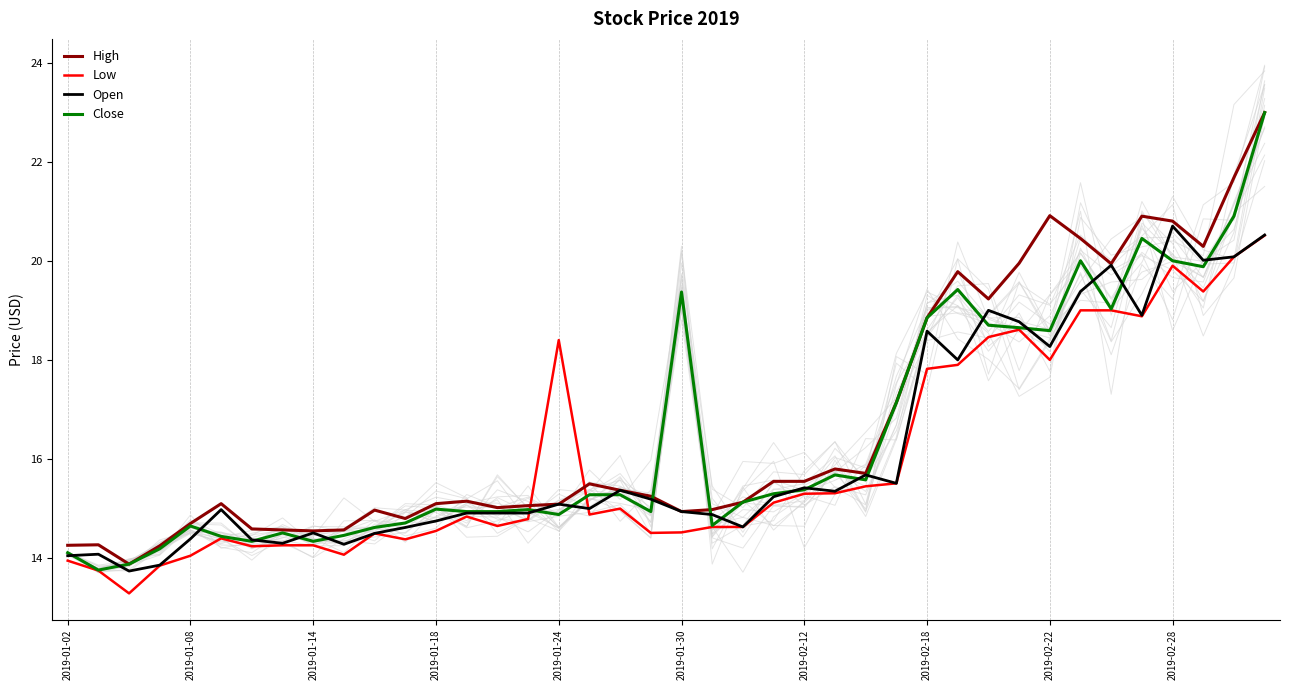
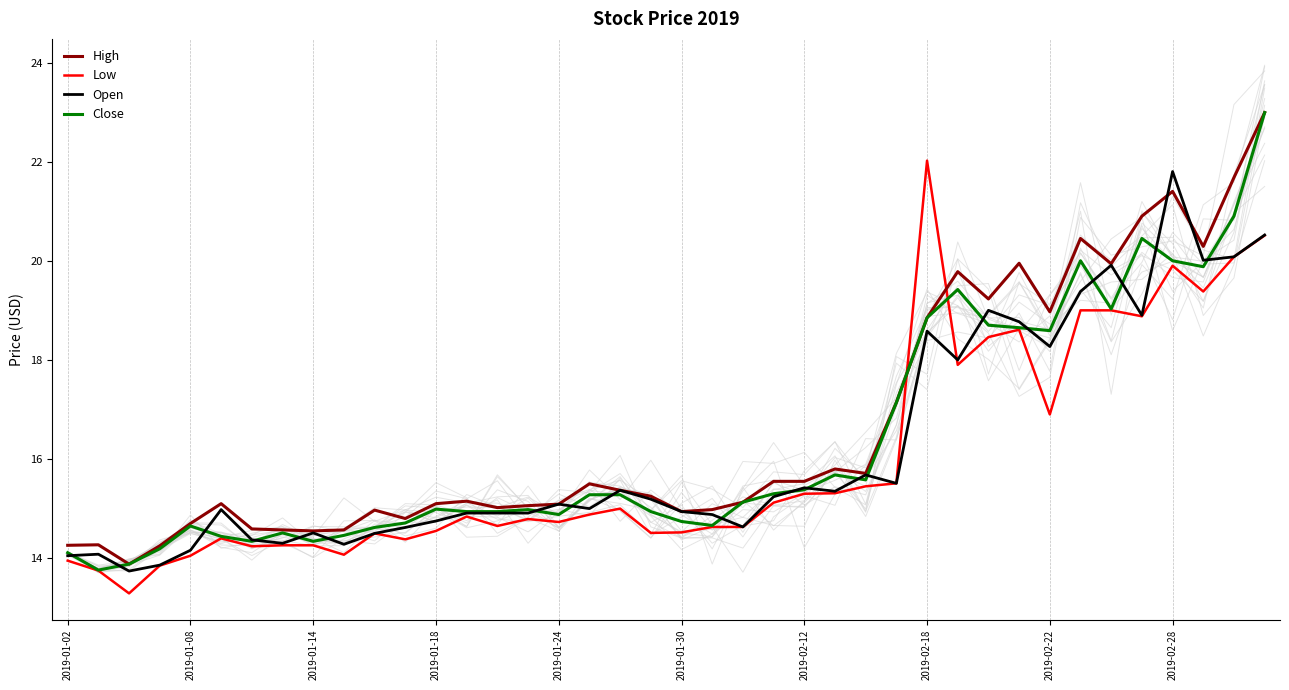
Open, 2019-01-08: 14.4 -> 14.2
Low, 2019-01-24: 18.4 -> 14.7
Close, 2019-01-30: 19.4 -> 14.7
Low, 2019-02-18: 17.8 -> 22.0
High, 2019-02-22: 20.9 -> 19.0
Low, 2019-02-22: 18.0 -> 16.9
High, 2019-02-28: 20.8 -> 21.4
Open, 2019-02-28: 20.7 -> 21.8
